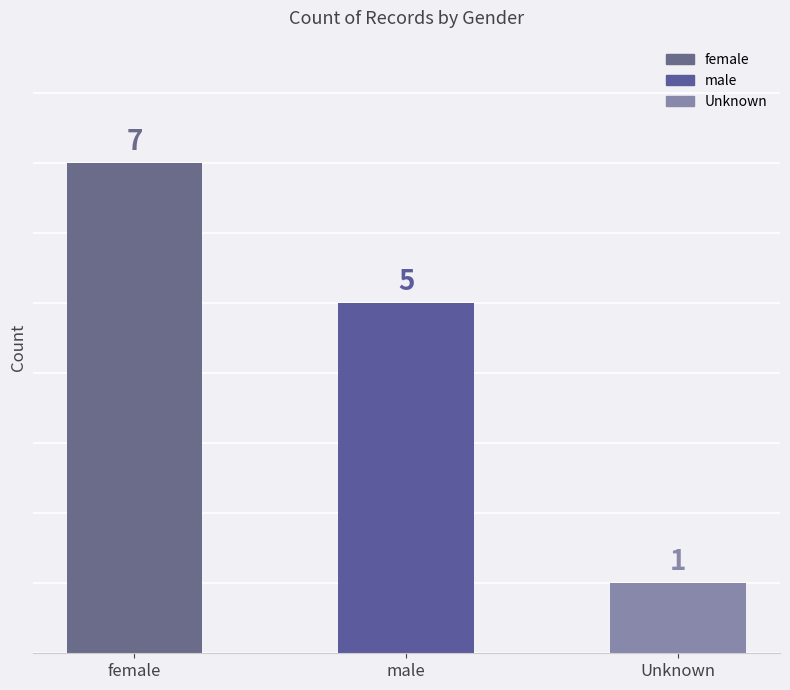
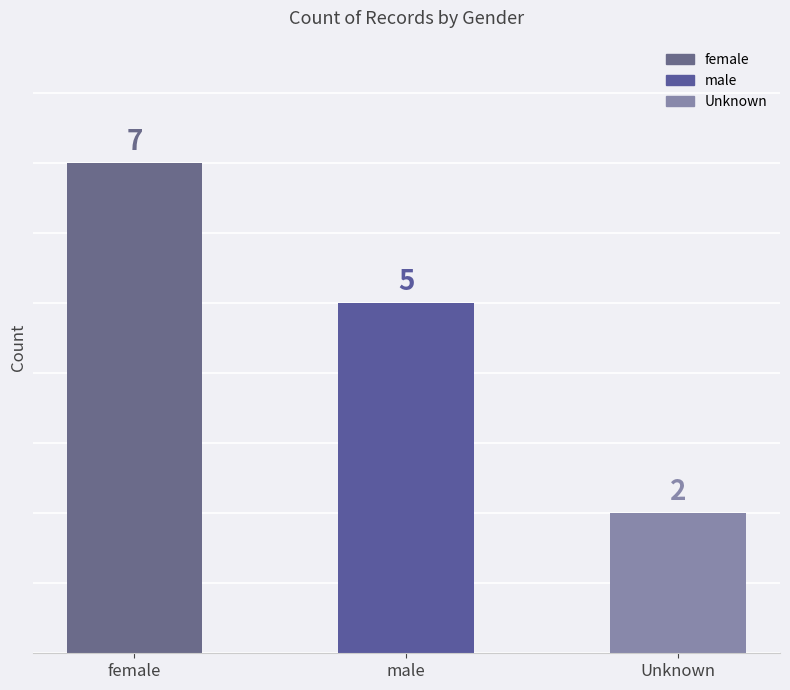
Unknown: 1 -> 2
